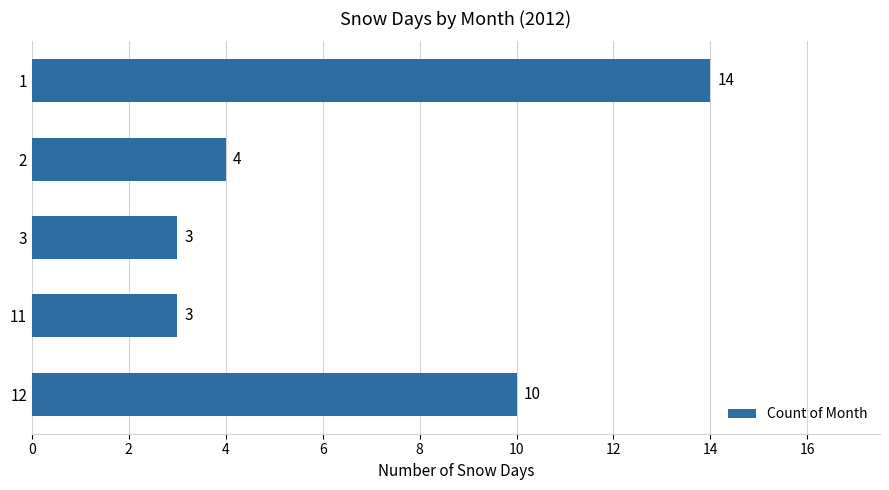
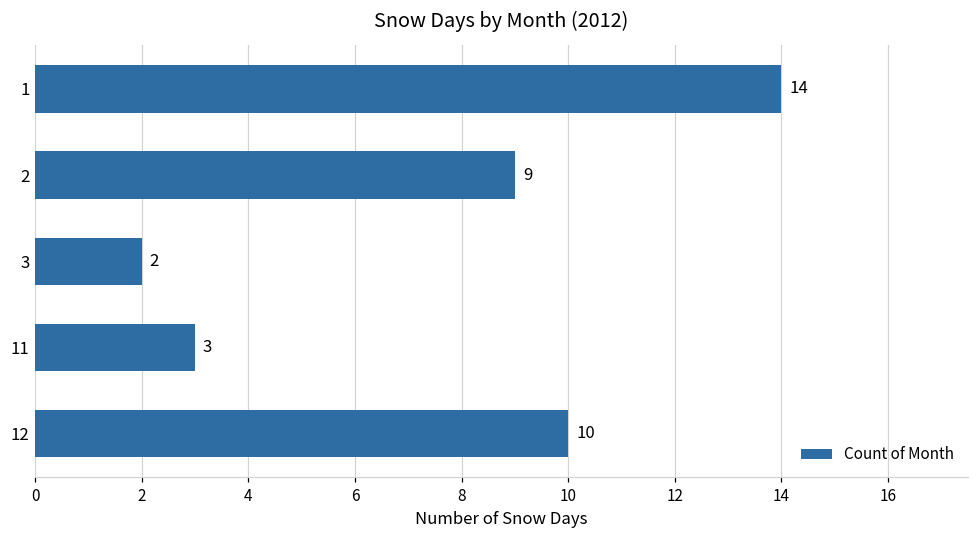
2: 4 -> 9
3: 3 -> 2
